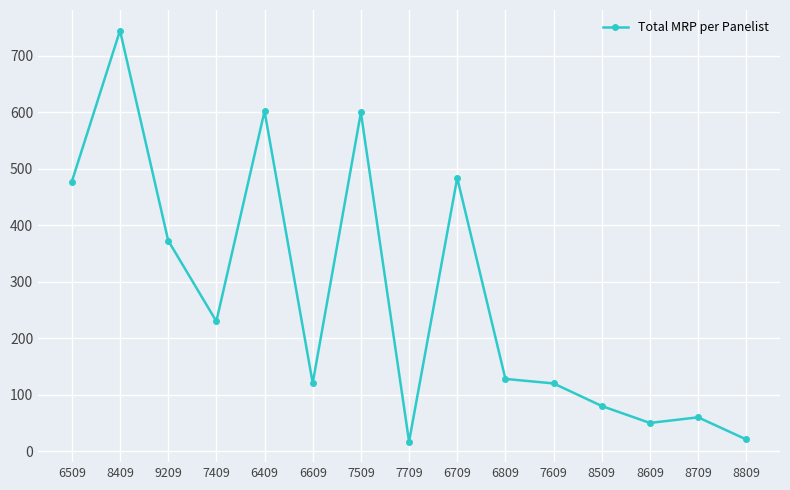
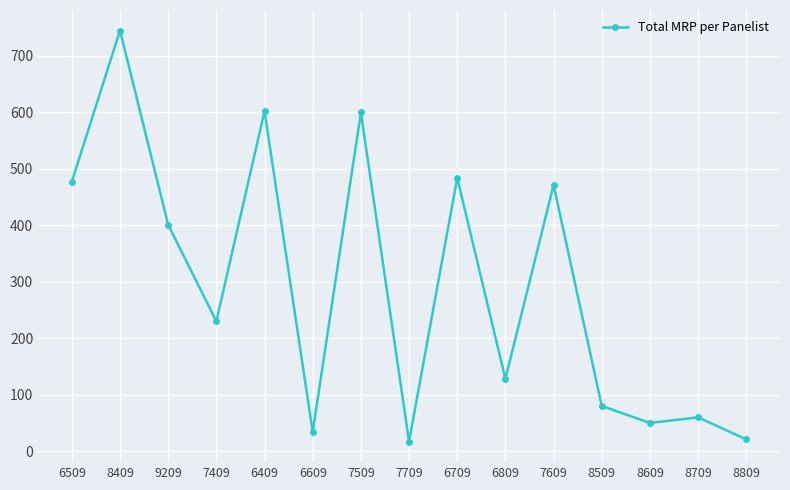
9209: 370 -> 400
6609: 120 -> 30
7609: 120 -> 470
